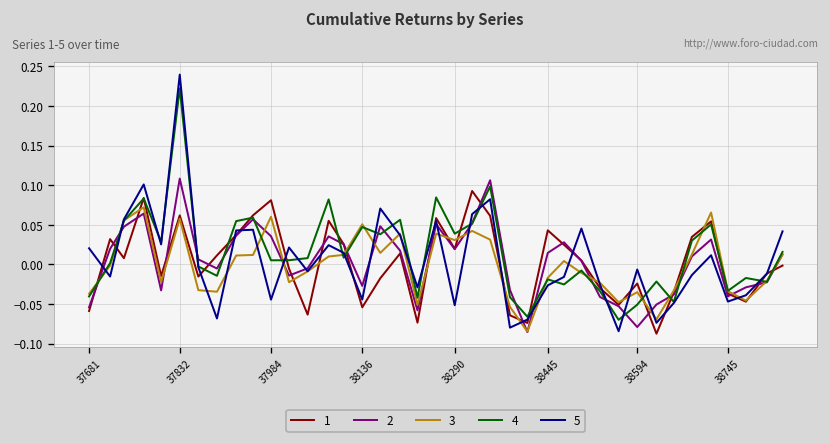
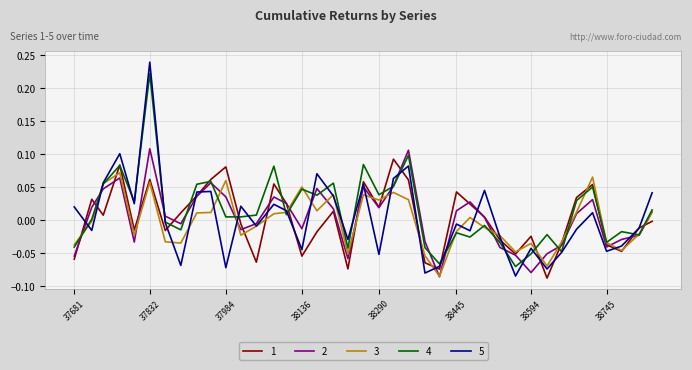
5, 37984: -0.04 -> -0.07
2, 38136: -0.03 -> -0.01
5, 38445: -0.03 -> -0.01
5, 38594: -0.01 -> -0.04
